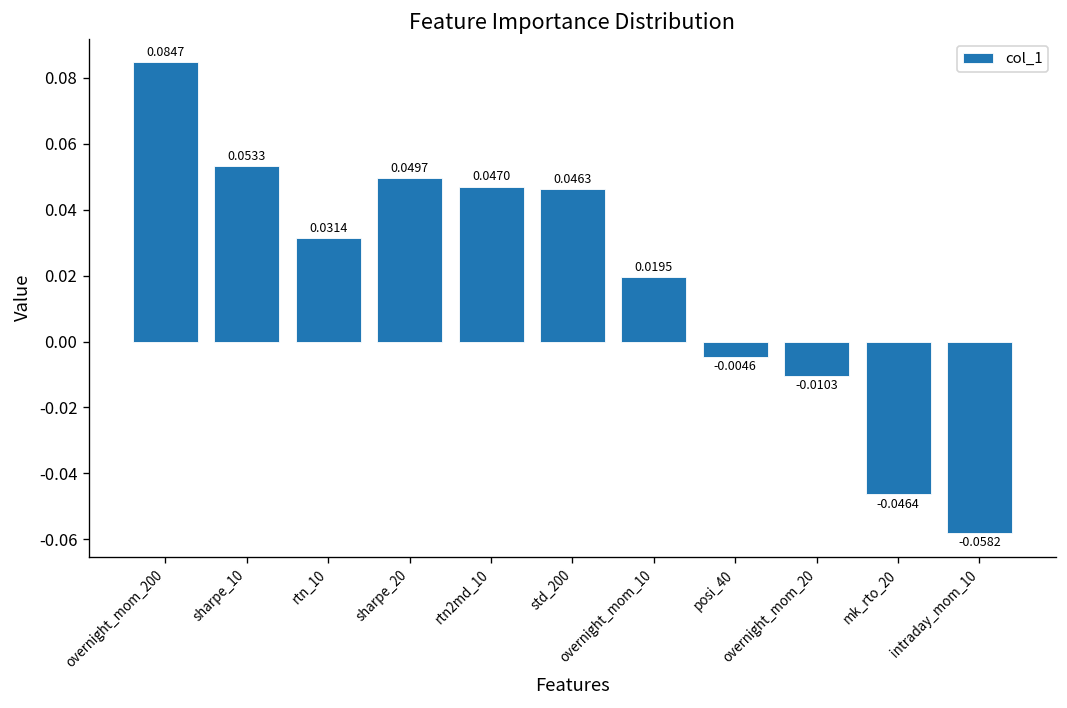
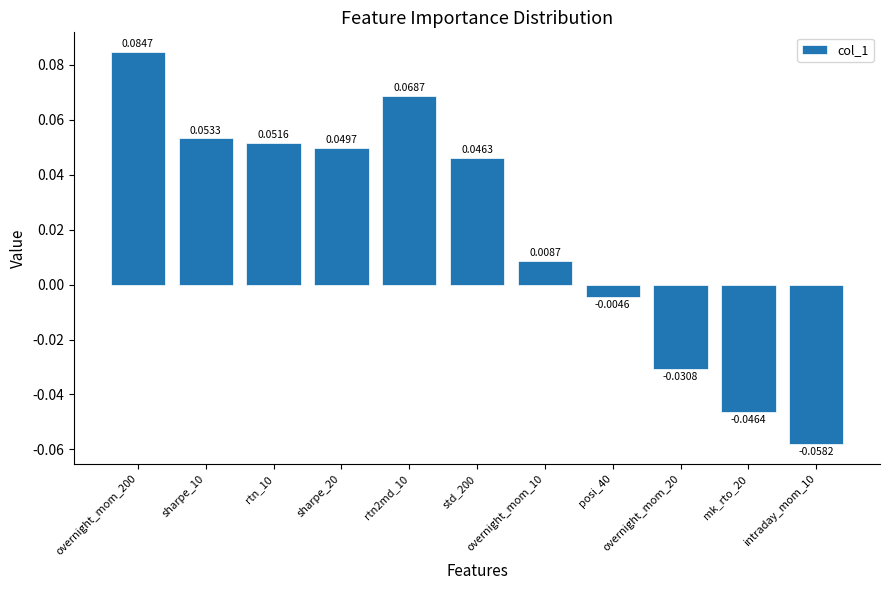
rtn_10: 0.0314 -> 0.0516
rtn2md_10: 0.0470 -> 0.0687
overnight_mom_10: 0.0195 -> 0.0087
overnight_mom_20: -0.0103 -> -0.0308
